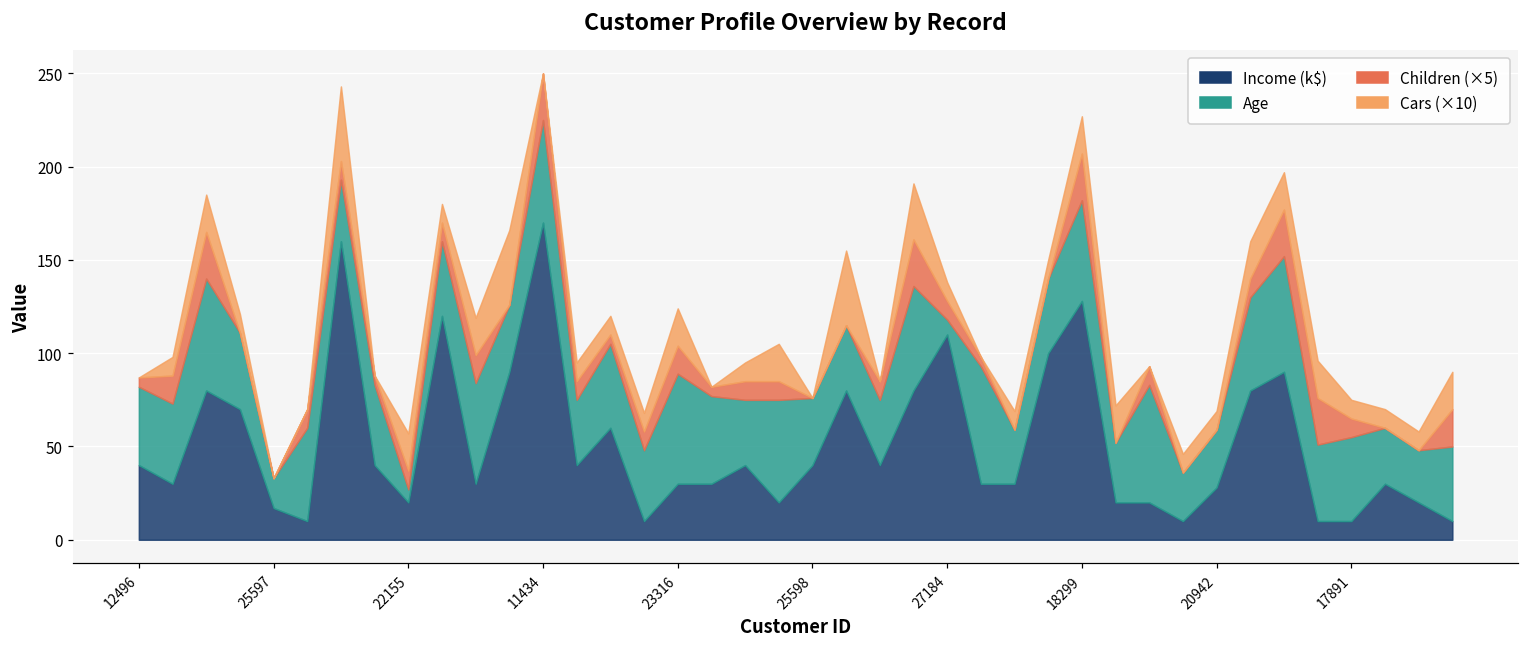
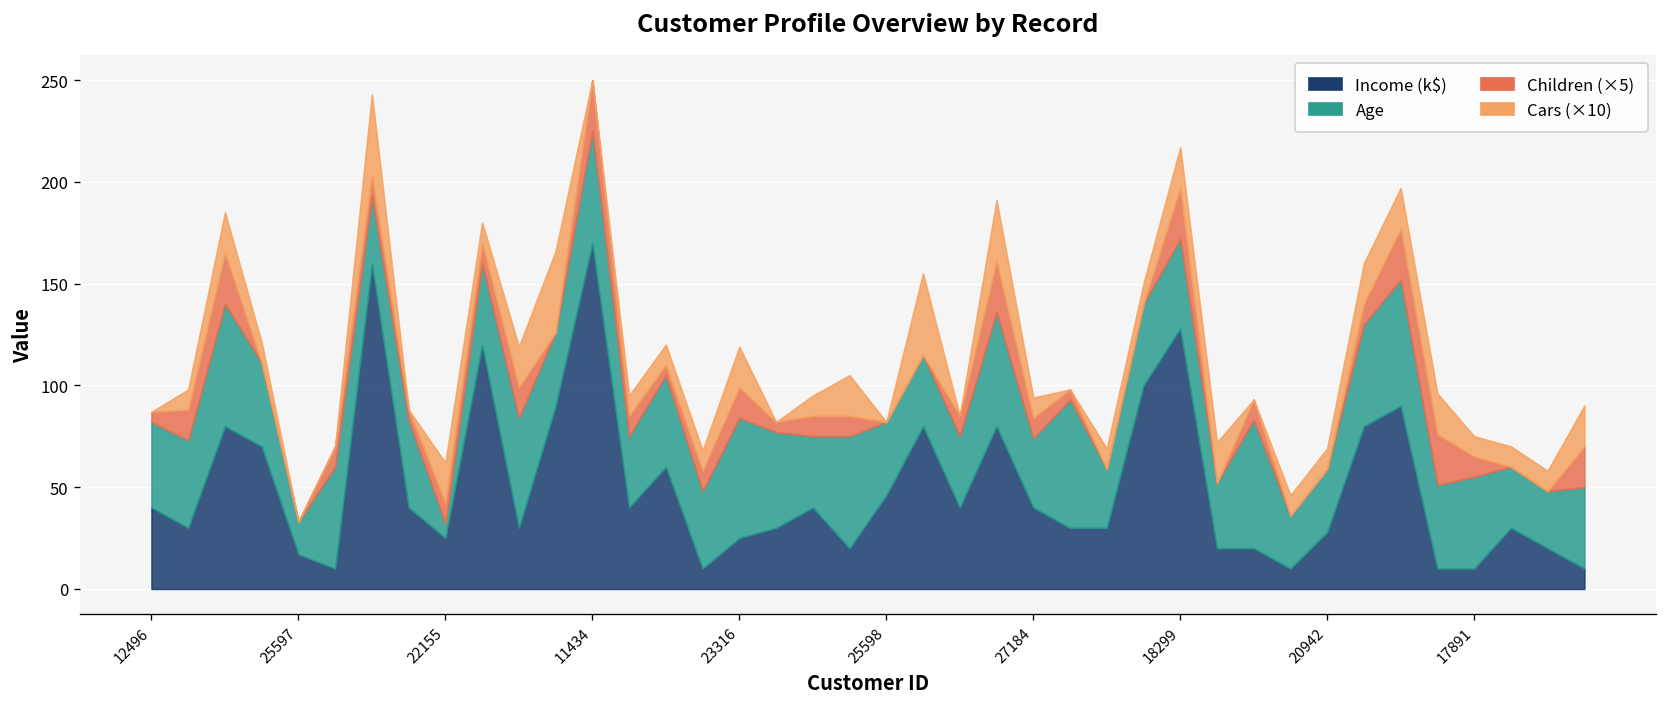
Income (k$), 22155: 20 -> 25
Income (k$), 23316: 30 -> 25
Income (k$), 25598: 40 -> 46
Income (k$), 27184: 110 -> 40
Age, 27184: 8 -> 34
Age, 18299: 54 -> 44
